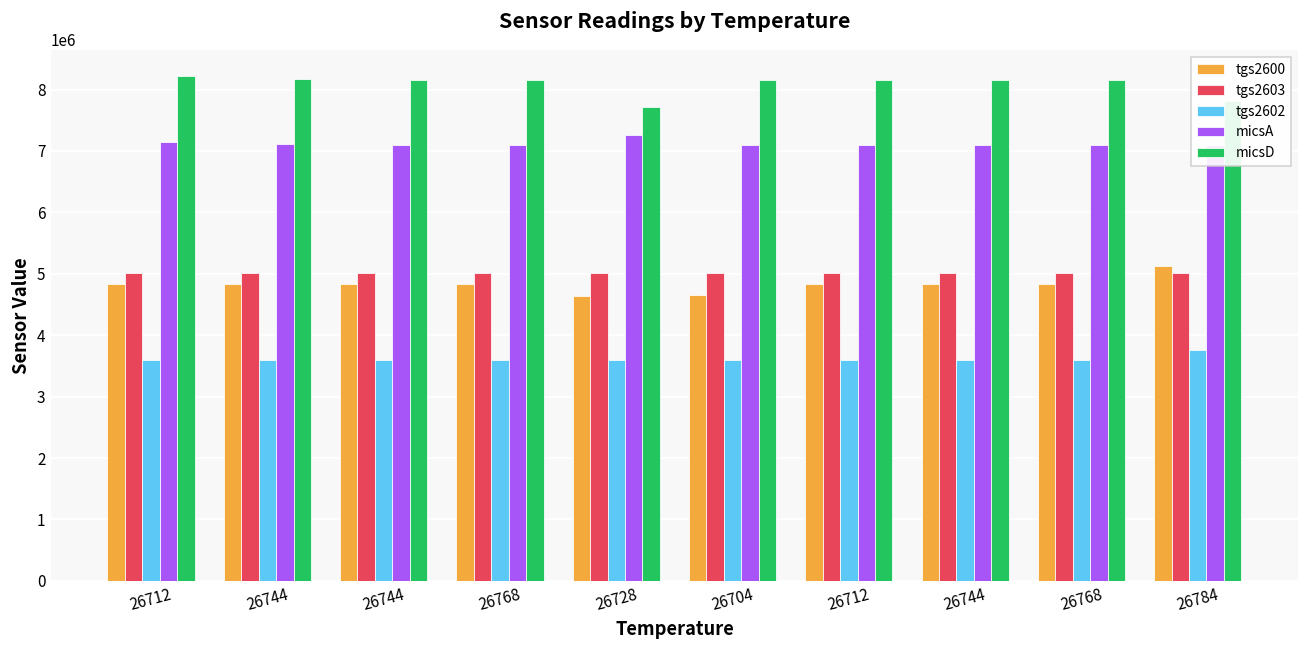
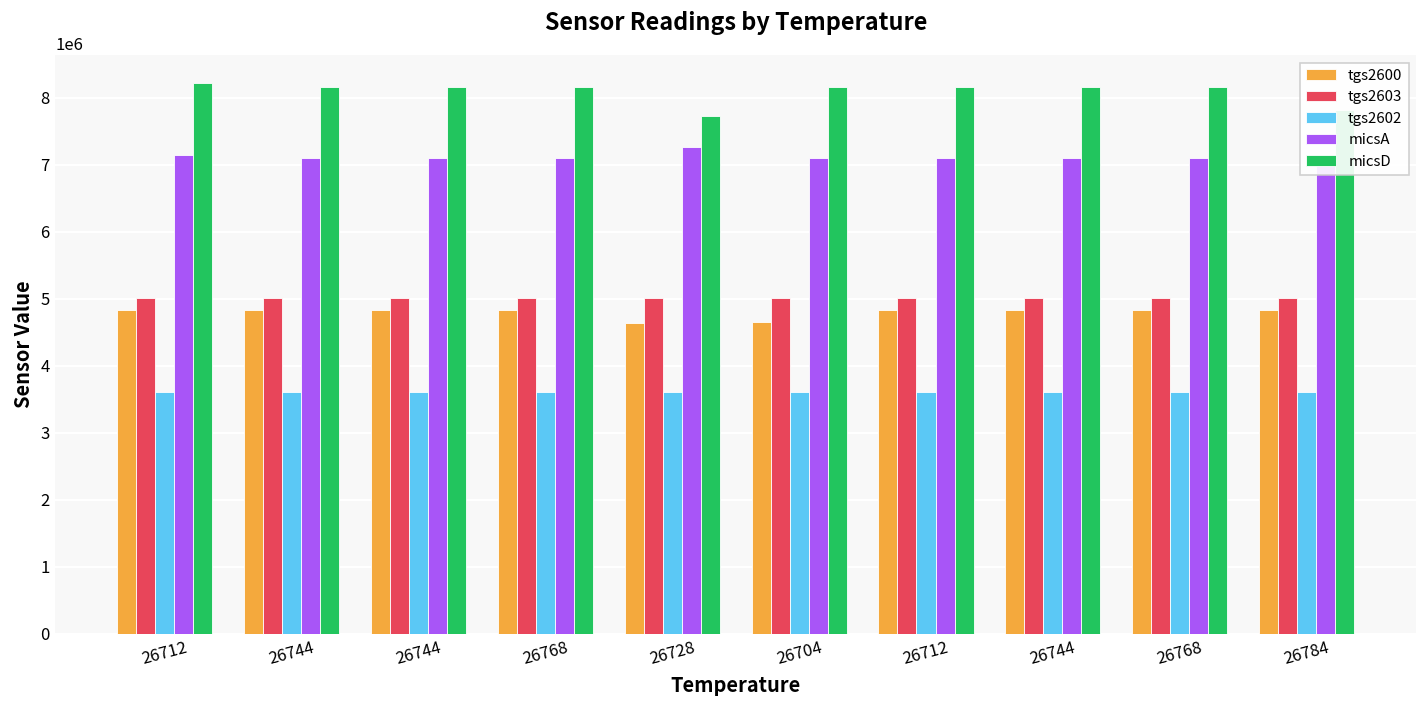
tgs2600, 26784: 5100000 -> 4800000
tgs2602, 26784: 3800000 -> 3600000
